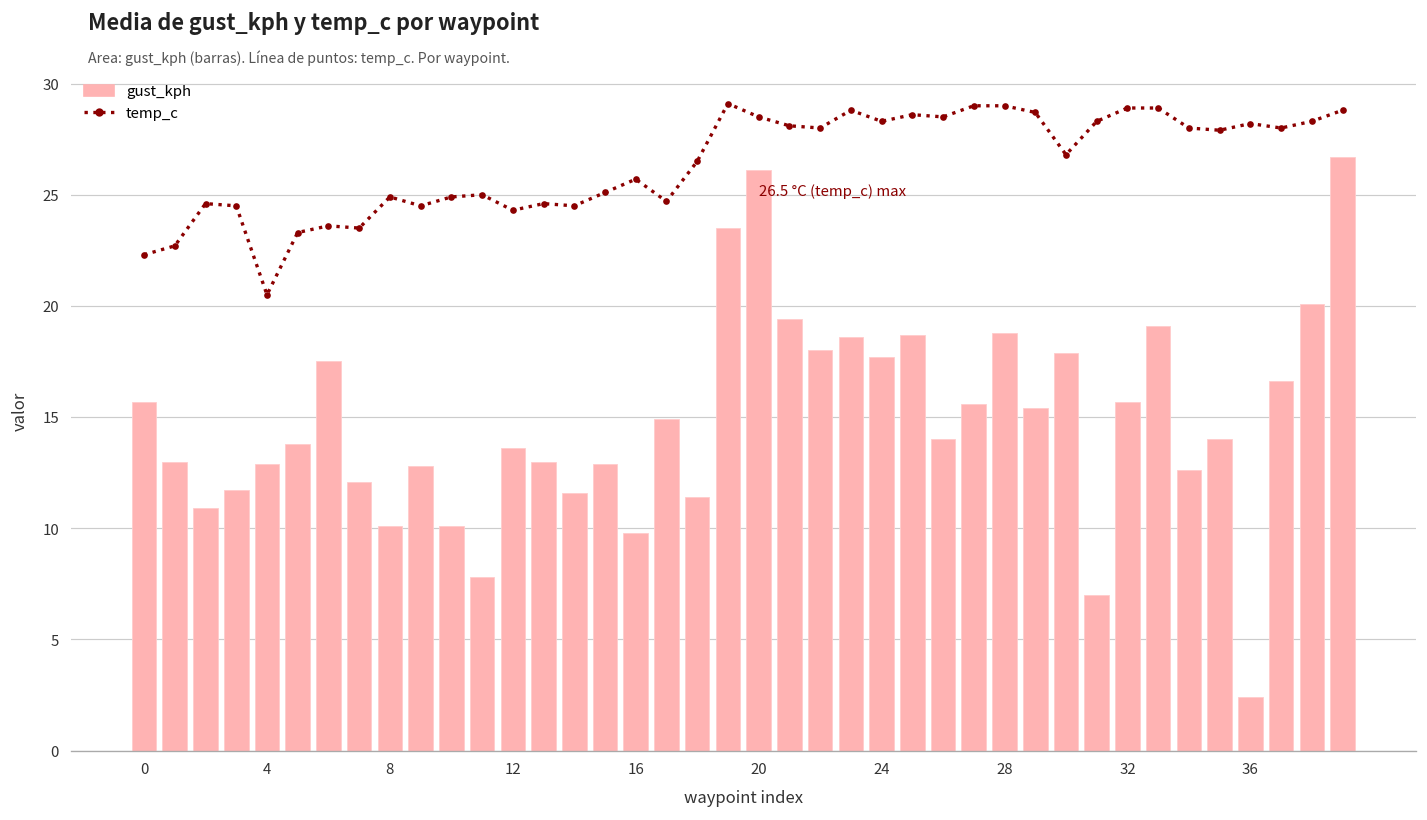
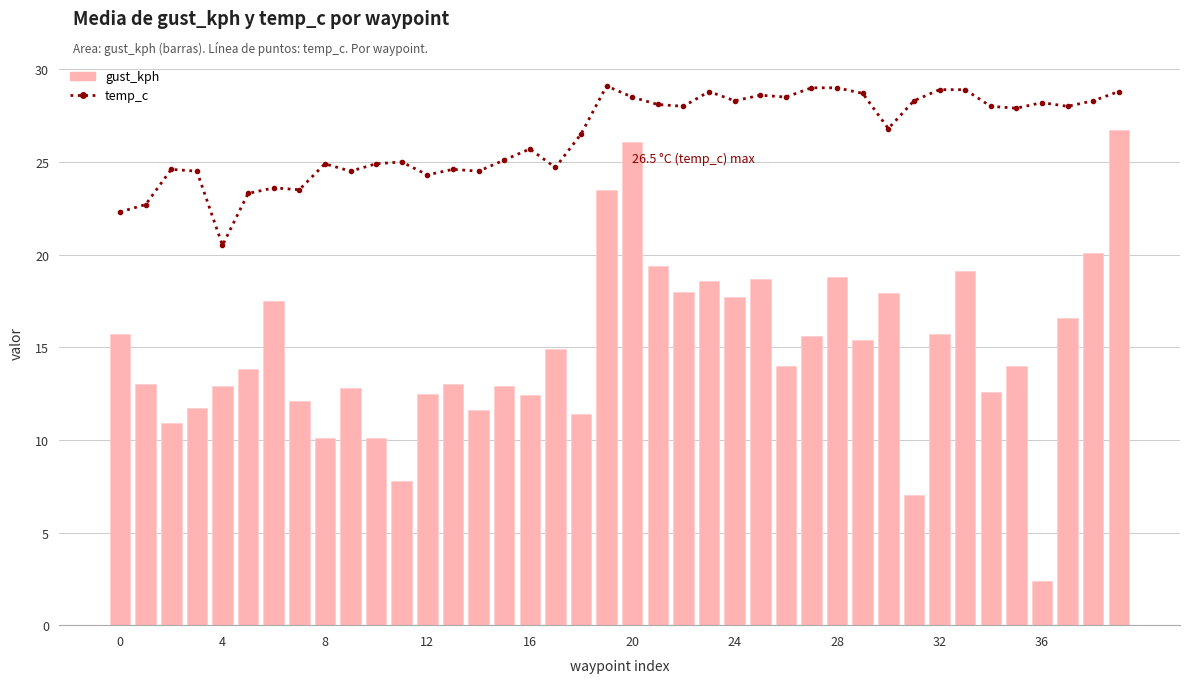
gust_kph, 12: 13.6 -> 12.5
gust_kph, 16: 9.8 -> 12.4
